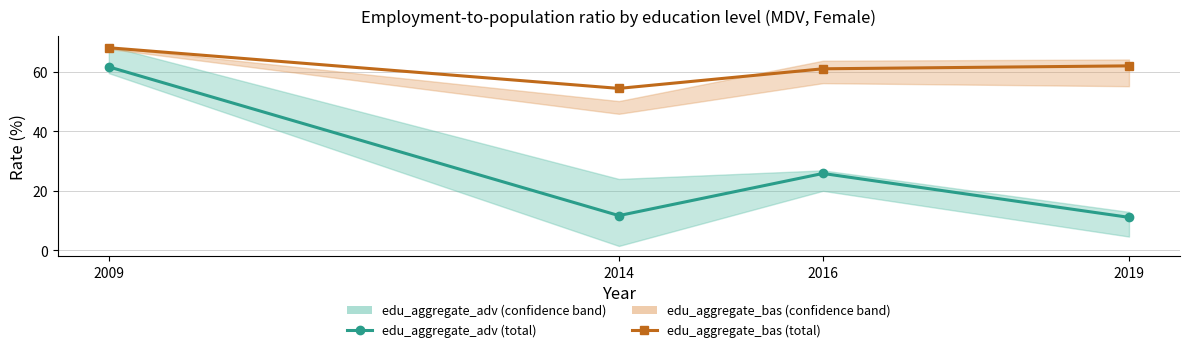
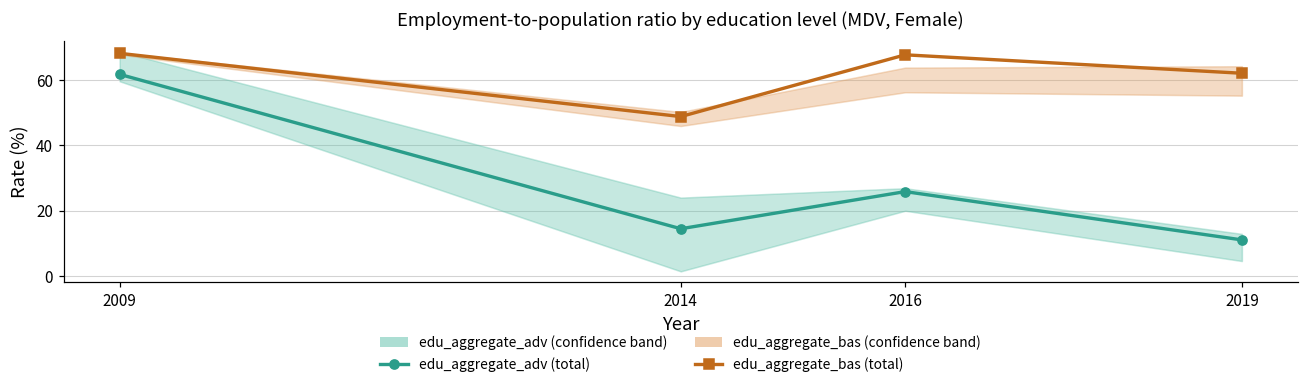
edu_aggregate_adv (total), 2014: 12 -> 14
edu_aggregate_bas (total), 2014: 54 -> 49
edu_aggregate_bas (total), 2016: 61 -> 68
